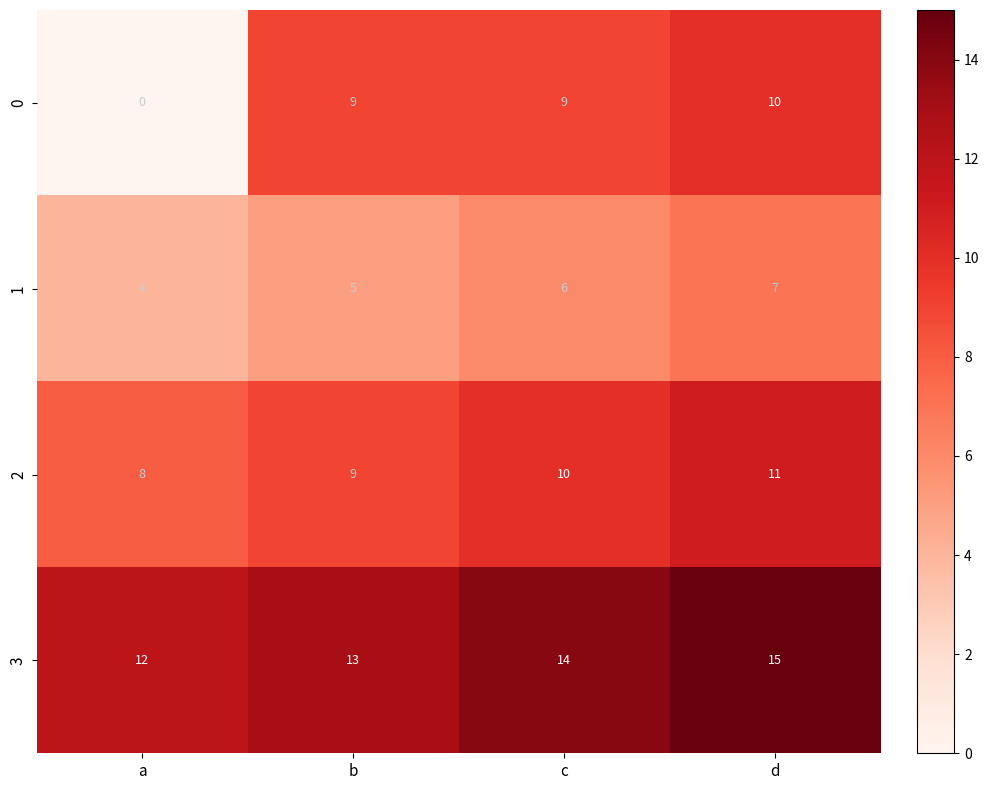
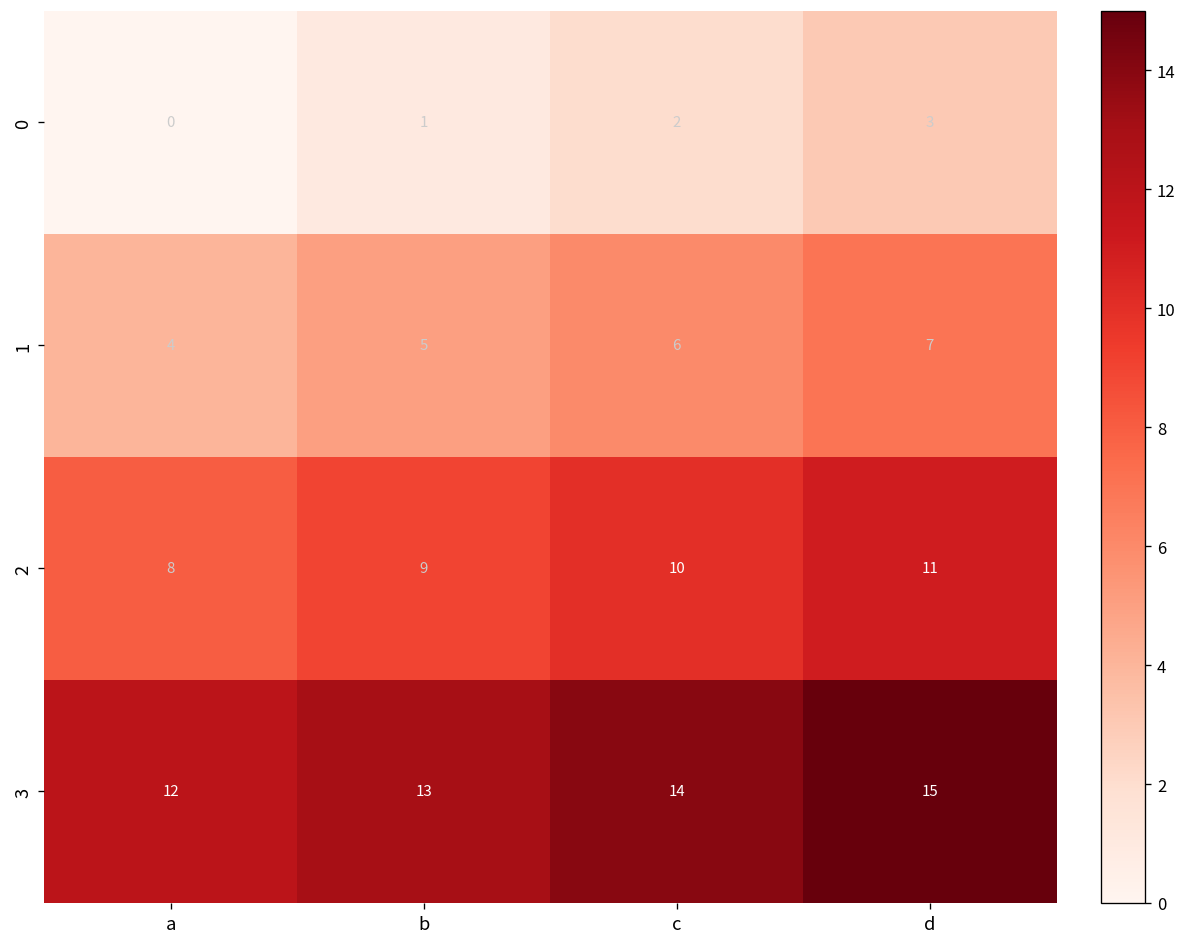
0, b: 9 -> 1
0, c: 9 -> 2
0, d: 10 -> 3
